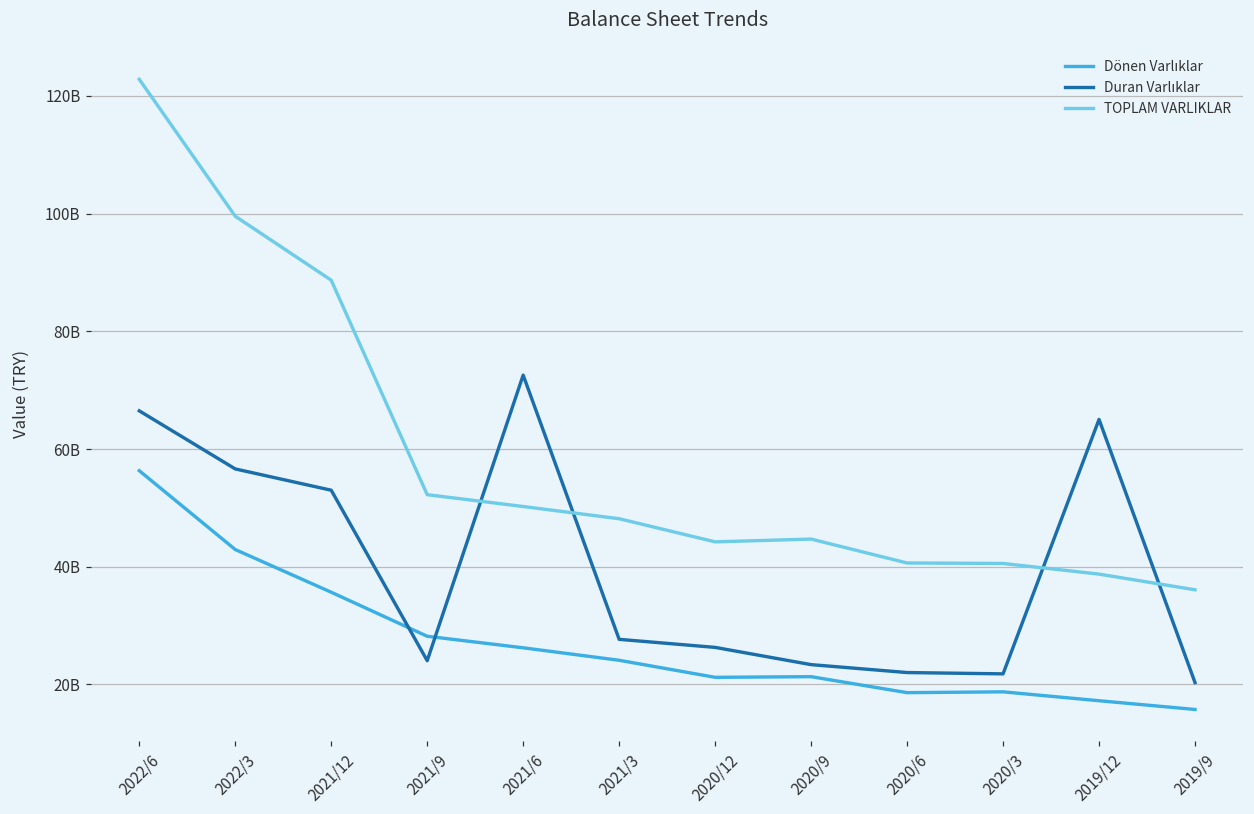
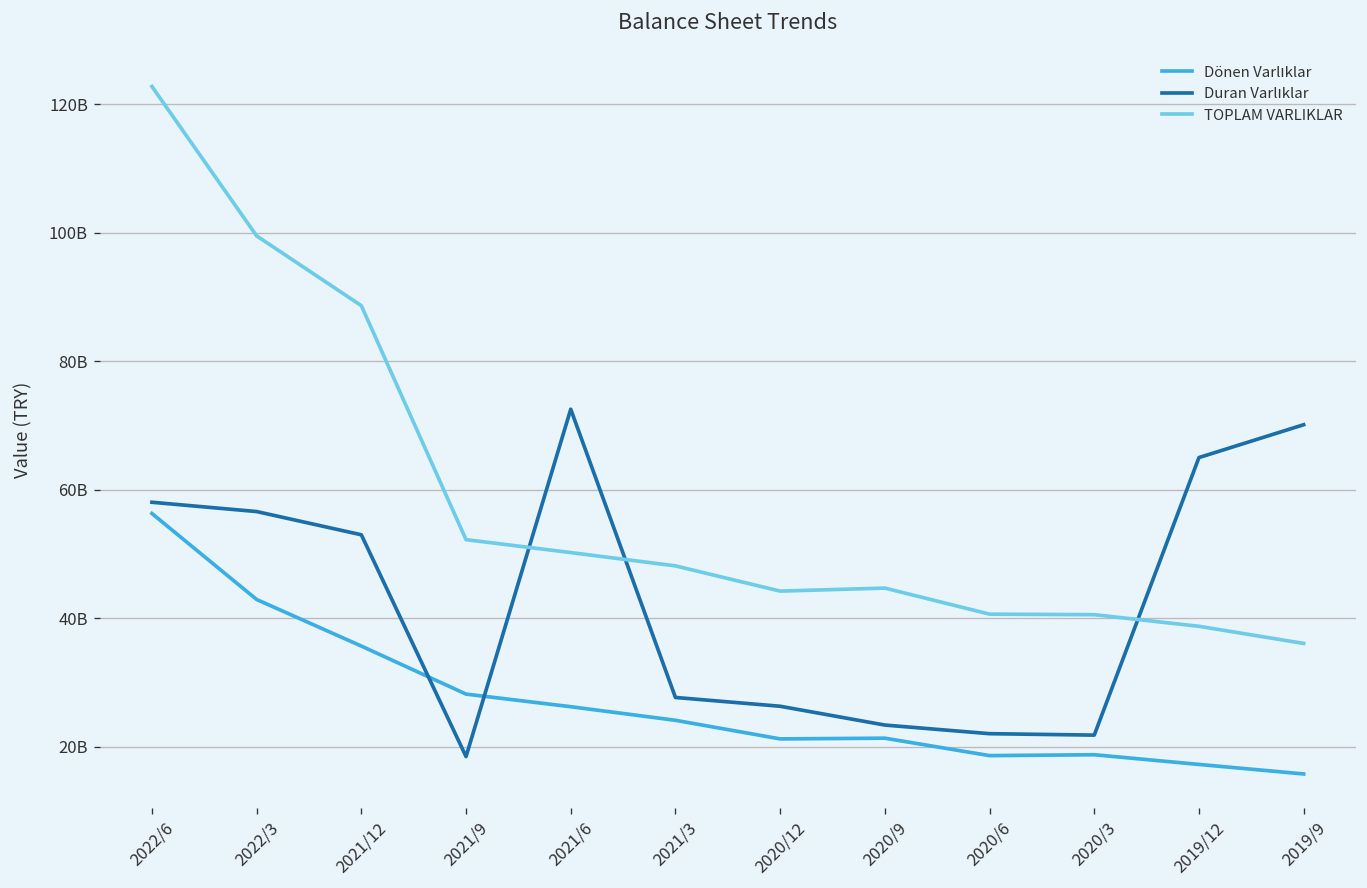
Duran Varlıklar, 2022/6: 66000000000 -> 58000000000
Duran Varlıklar, 2021/9: 24000000000 -> 18000000000
Duran Varlıklar, 2019/9: 20000000000 -> 70000000000
